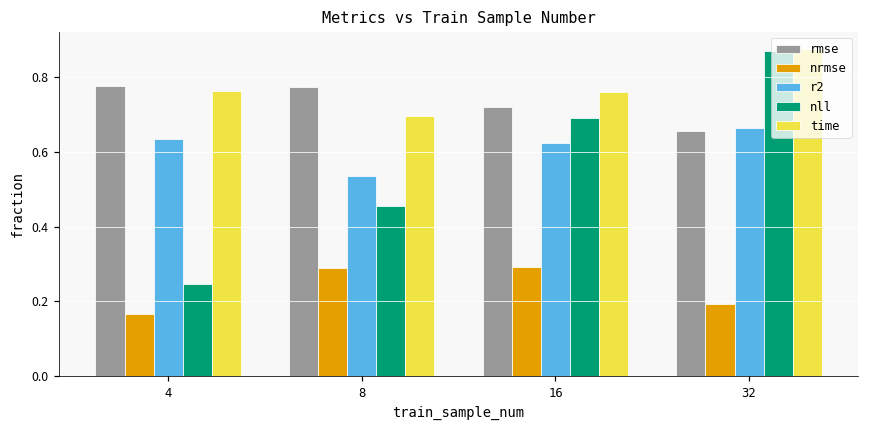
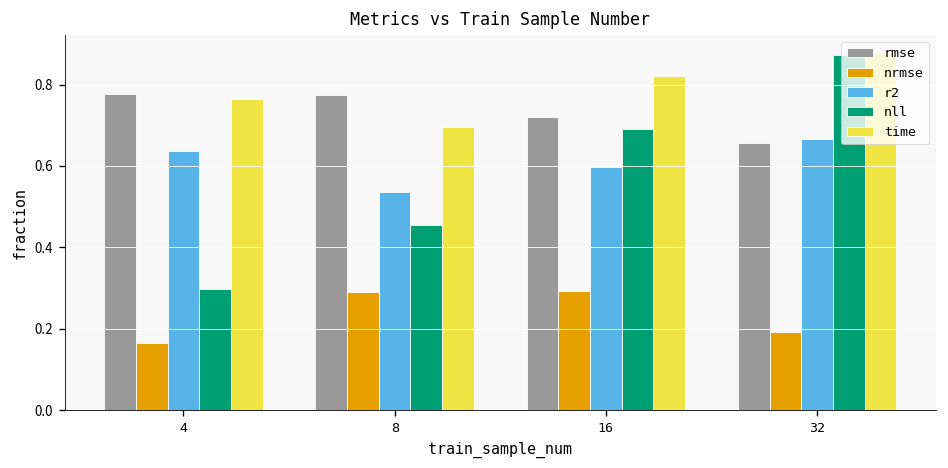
nll, 4: 0.25 -> 0.30
r2, 16: 0.62 -> 0.60
time, 16: 0.76 -> 0.82
